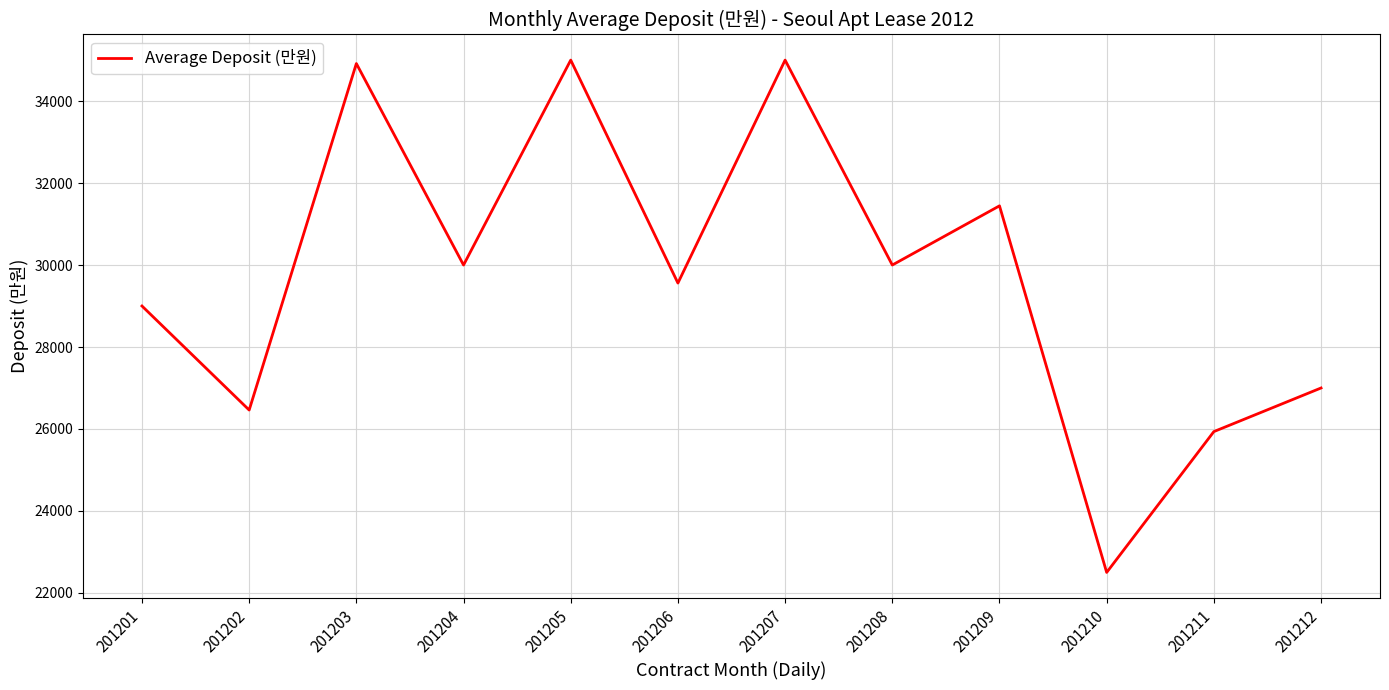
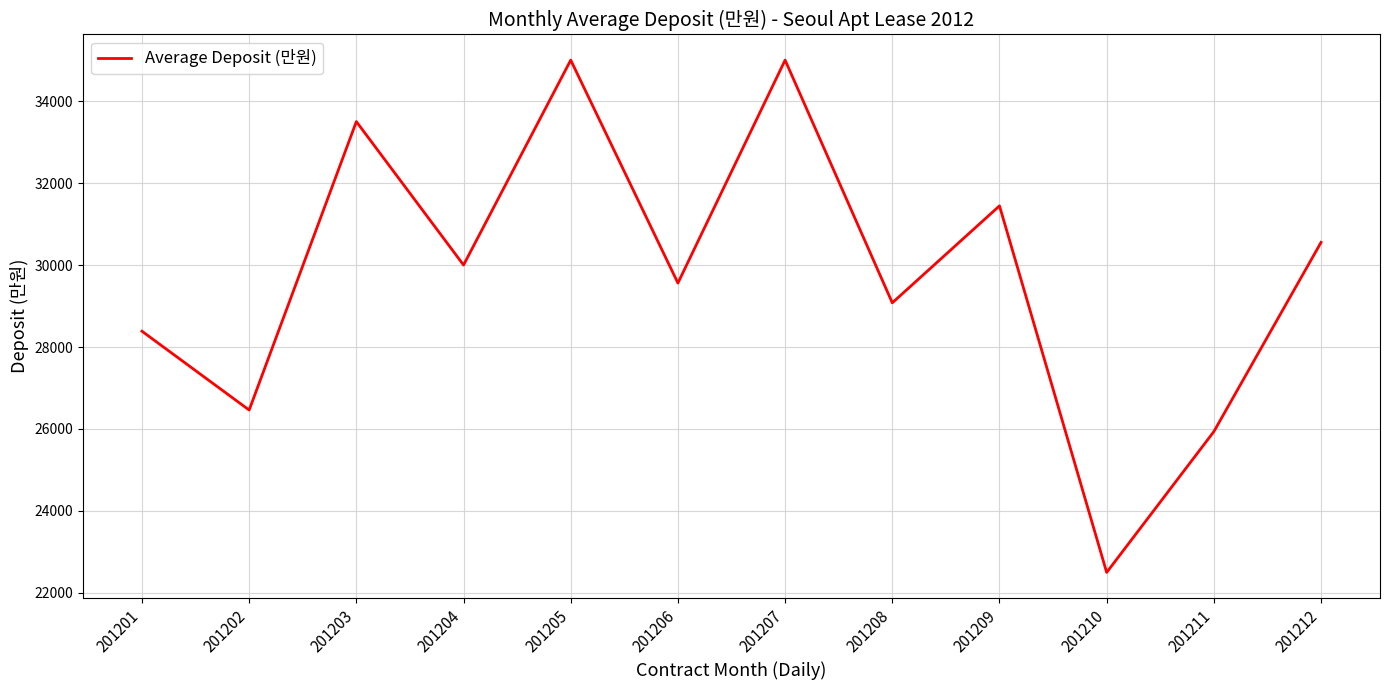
201201: 29000 -> 28400
201203: 34900 -> 33500
201208: 30000 -> 29100
201212: 27000 -> 30600
